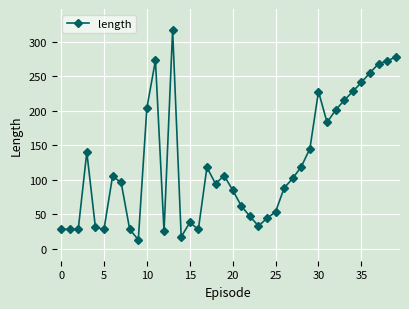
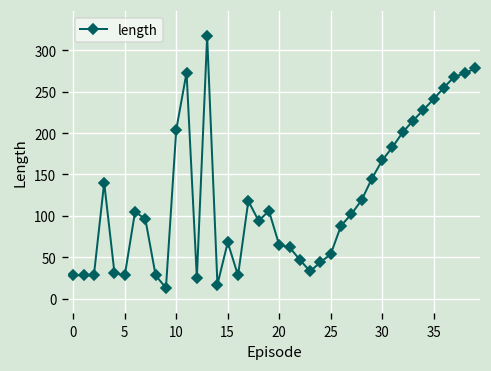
15: 40 -> 70
20: 90 -> 60
30: 230 -> 170
